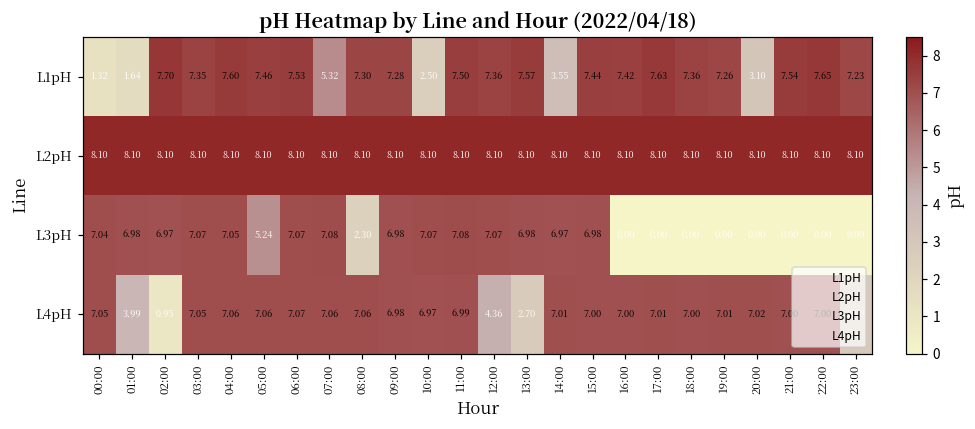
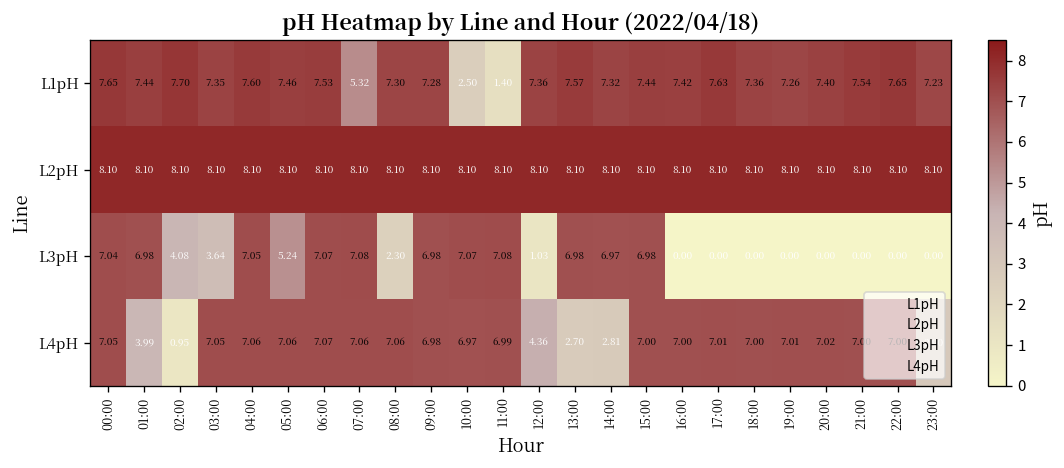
L1pH, 00:00: 1.32 -> 7.65
L1pH, 01:00: 1.64 -> 7.44
L1pH, 11:00: 7.50 -> 1.40
L1pH, 14:00: 3.55 -> 7.32
L1pH, 20:00: 3.10 -> 7.40
L3pH, 02:00: 6.97 -> 4.08
L3pH, 03:00: 7.07 -> 3.64
L3pH, 12:00: 7.07 -> 1.03
L4pH, 14:00: 7.01 -> 2.81
